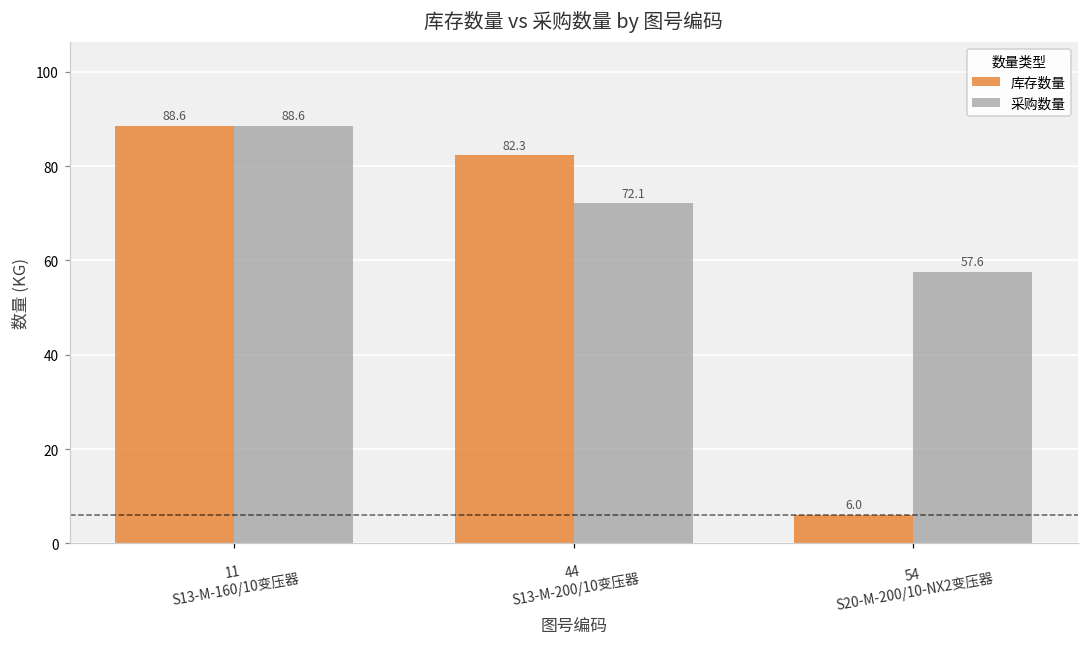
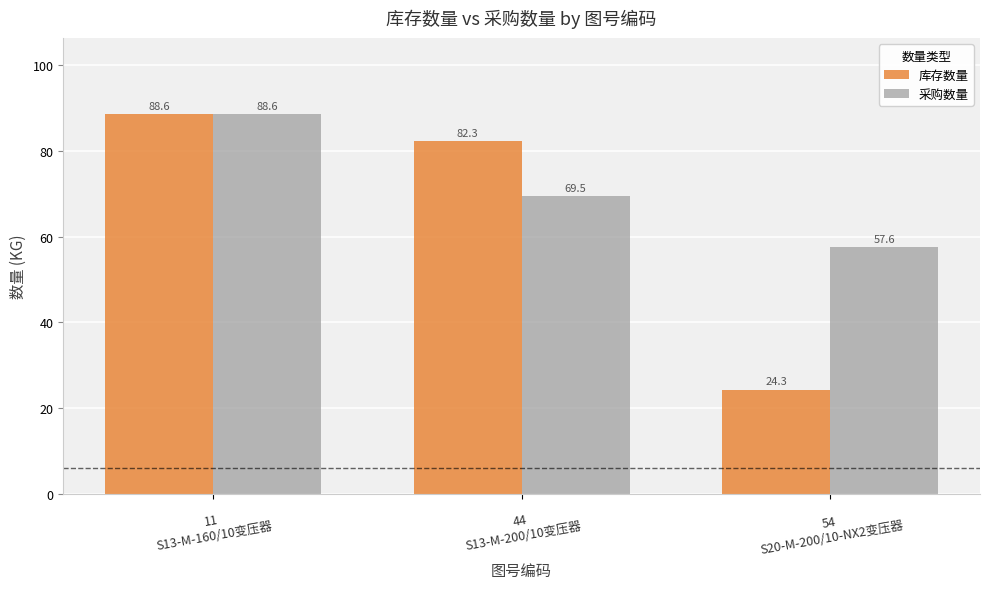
采购数量, 44 S13-M-200/10变压器: 72.1 -> 69.5
库存数量, 54 S20-M-200/10-NX2变压器: 6.0 -> 24.3
